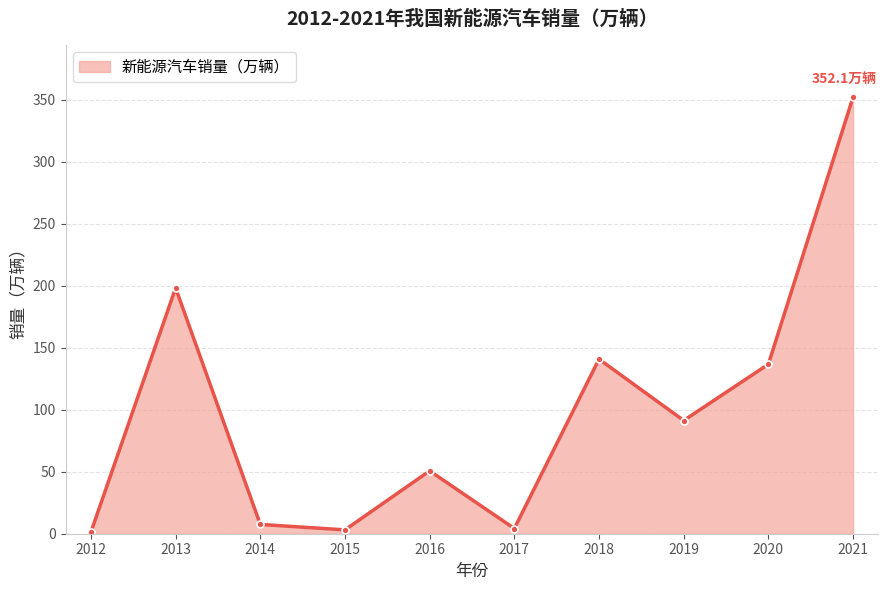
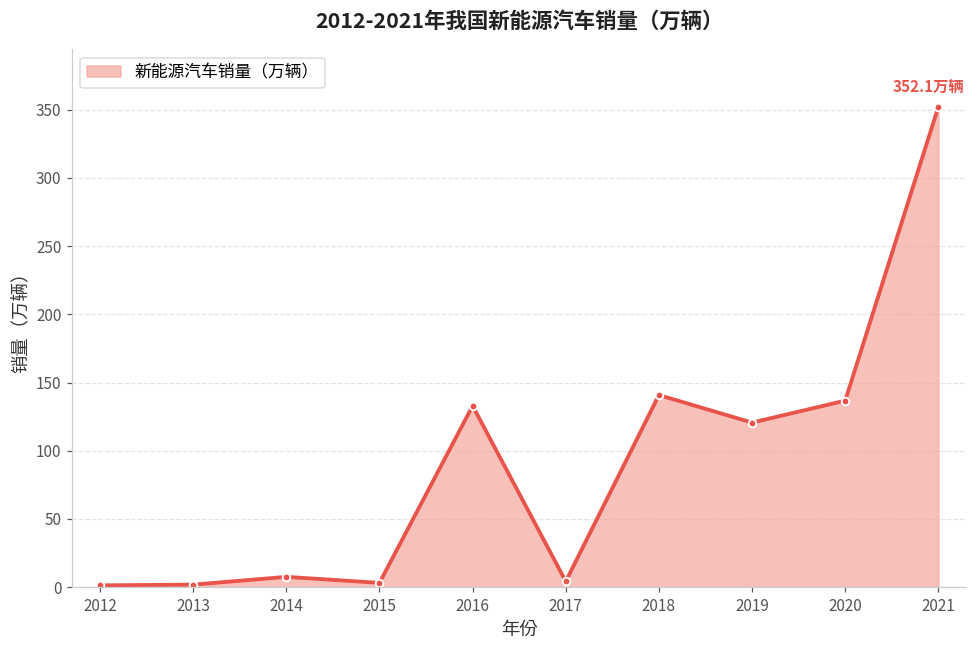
2013: 198 -> 2
2016: 51 -> 133
2019: 91 -> 121
